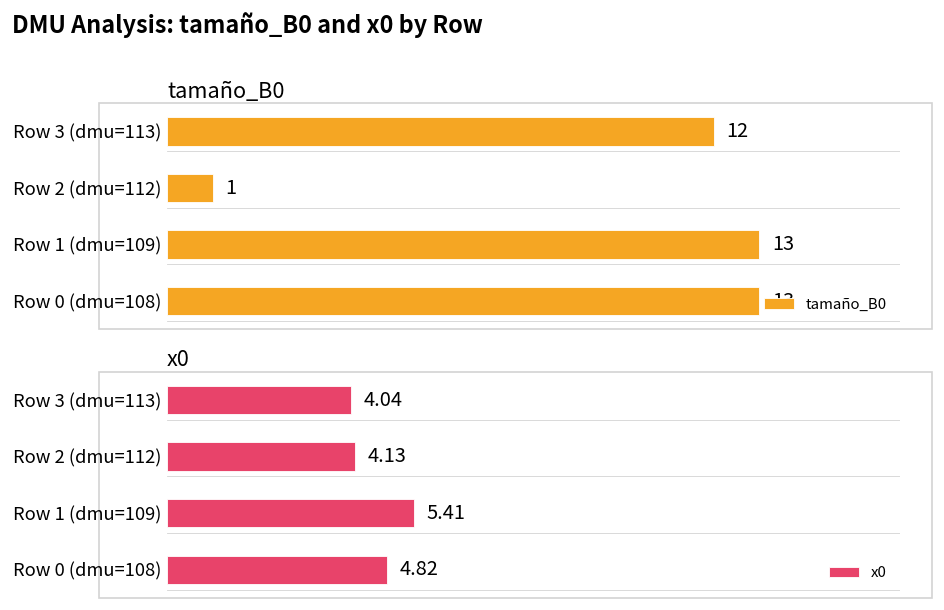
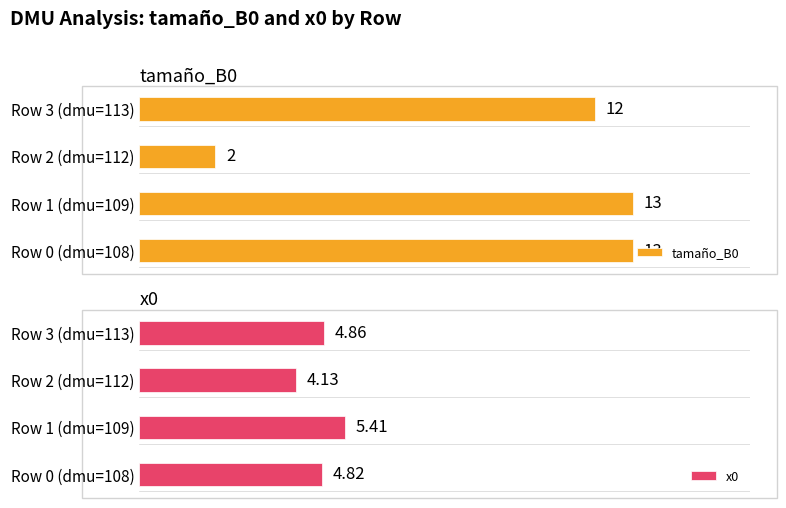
tamaño_B0, Row 2 (dmu=112): 1 -> 2
x0, Row 3 (dmu=113): 4.04 -> 4.86
